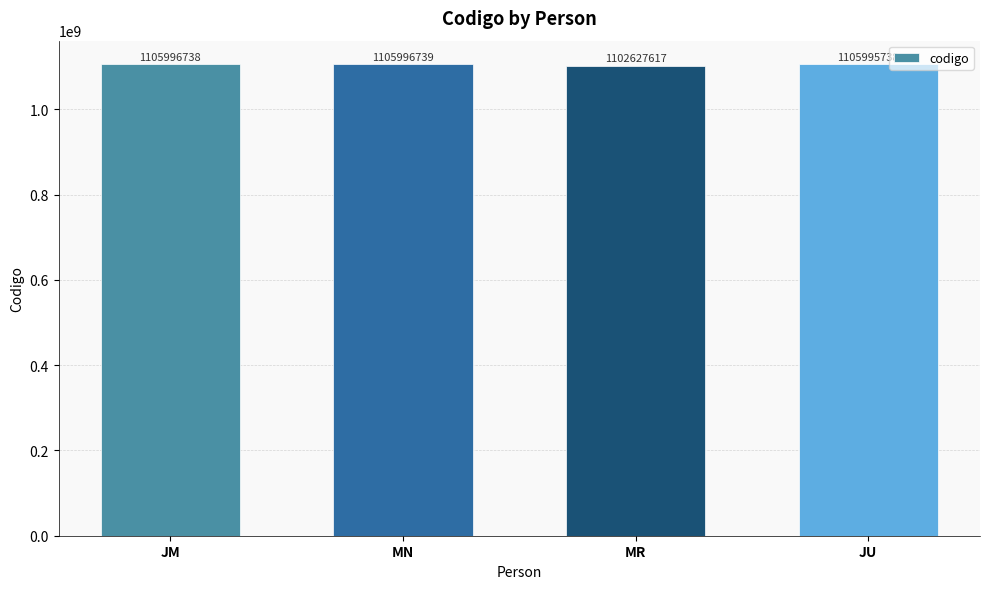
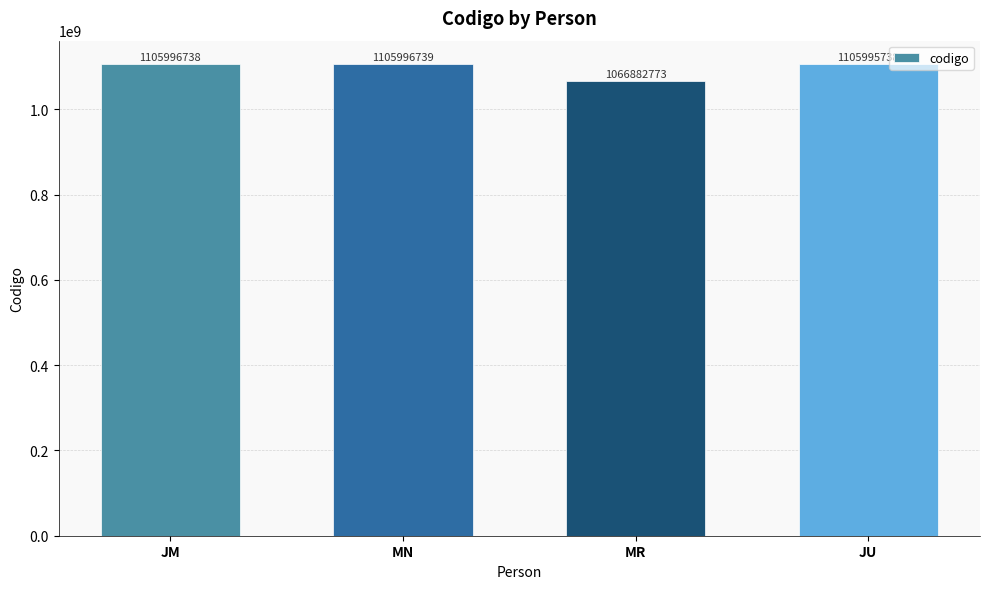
MR: 1102627617 -> 1066882773
